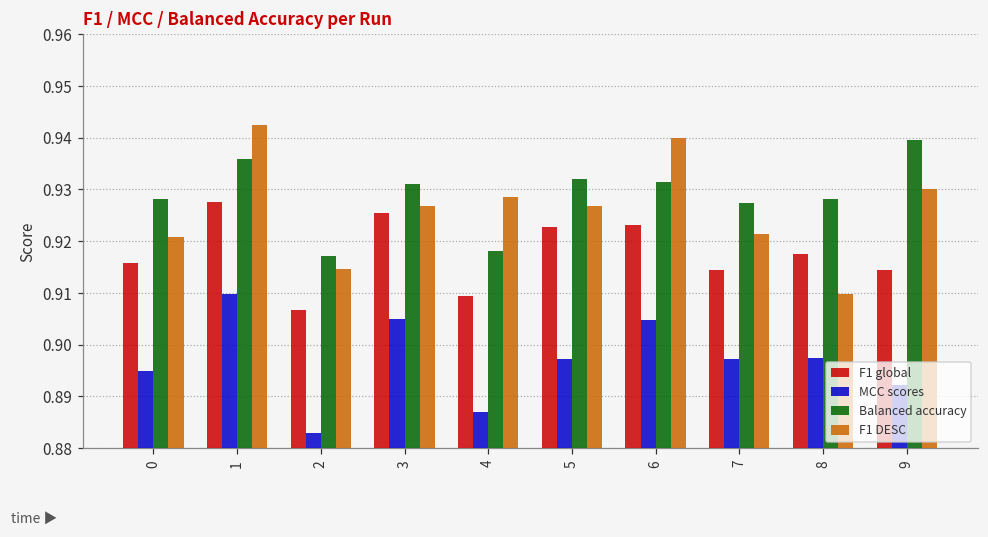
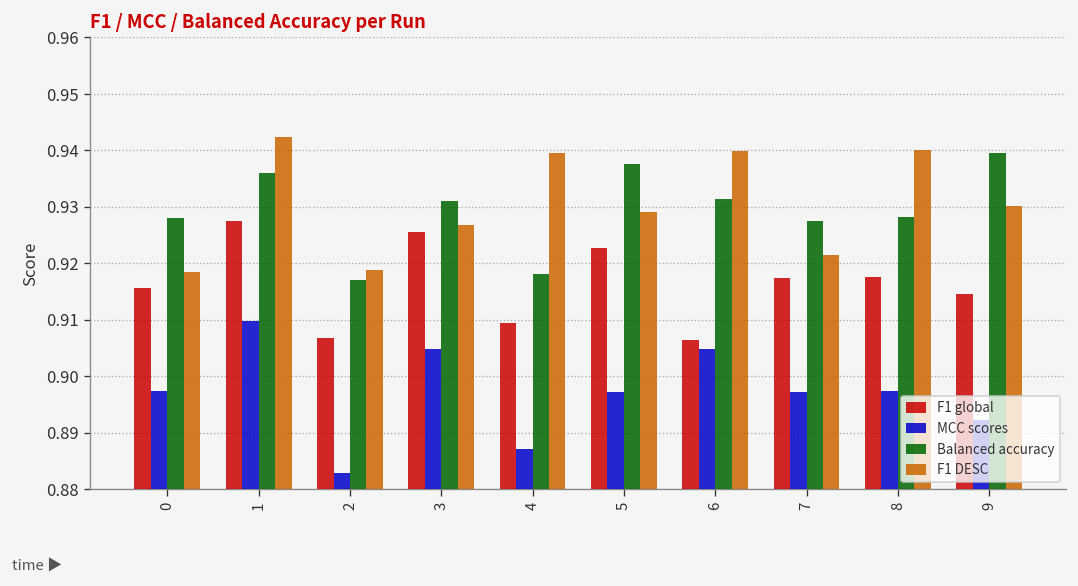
MCC scores, 0: 0.895 -> 0.897
F1 DESC, 0: 0.921 -> 0.918
F1 DESC, 2: 0.915 -> 0.919
F1 DESC, 4: 0.929 -> 0.940
Balanced accuracy, 5: 0.932 -> 0.938
F1 DESC, 5: 0.927 -> 0.929
F1 global, 6: 0.923 -> 0.906
F1 global, 7: 0.914 -> 0.917
F1 DESC, 8: 0.910 -> 0.940
